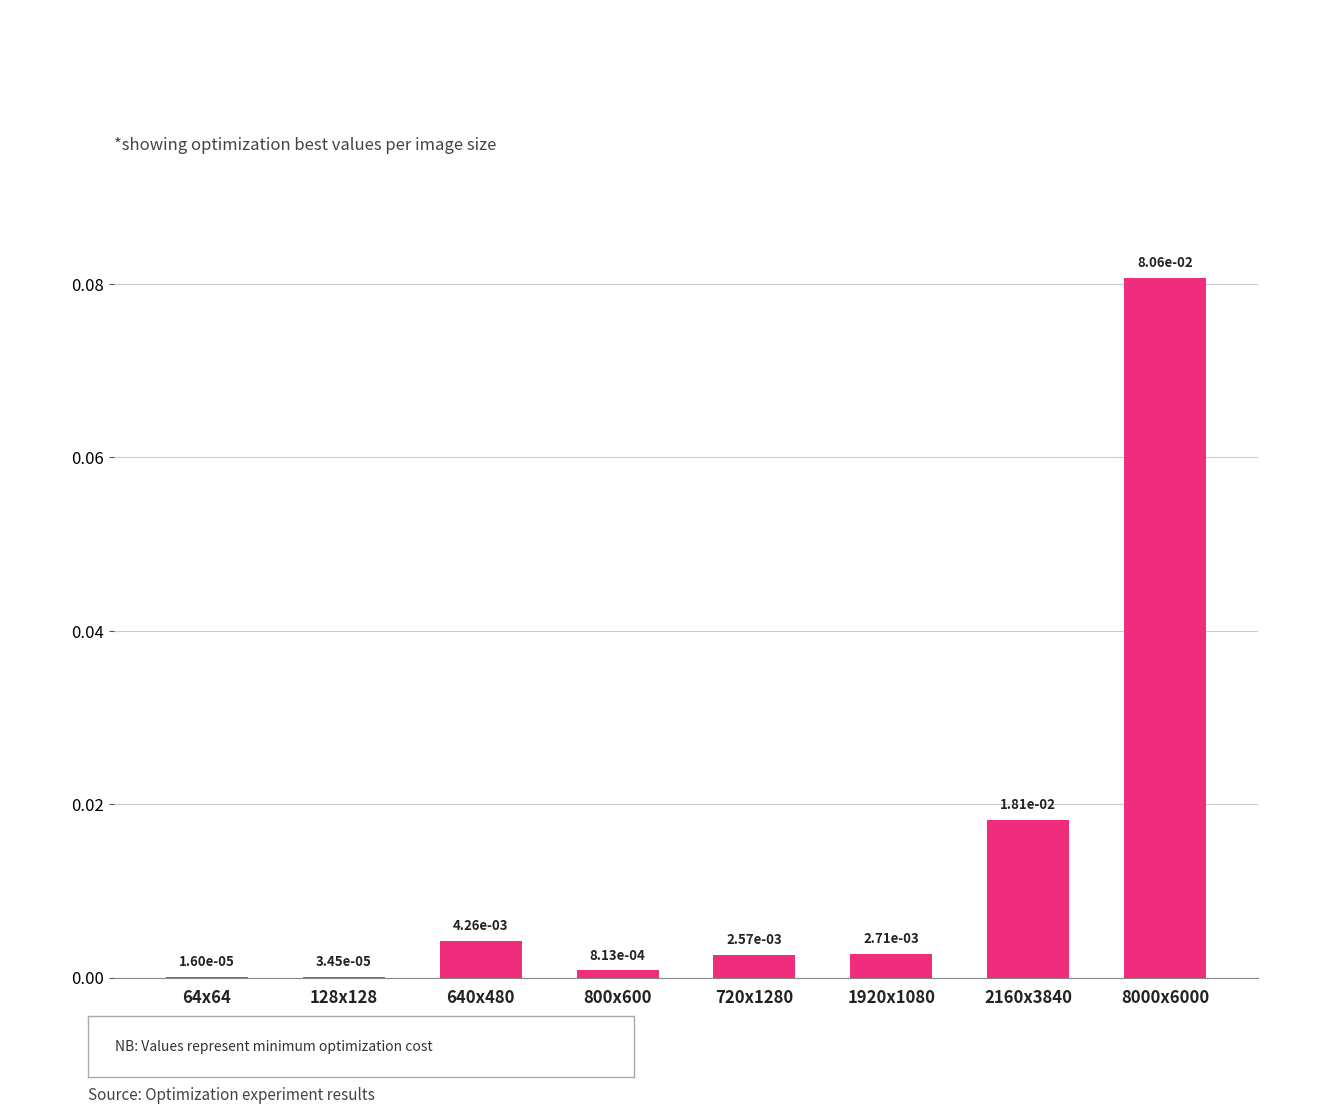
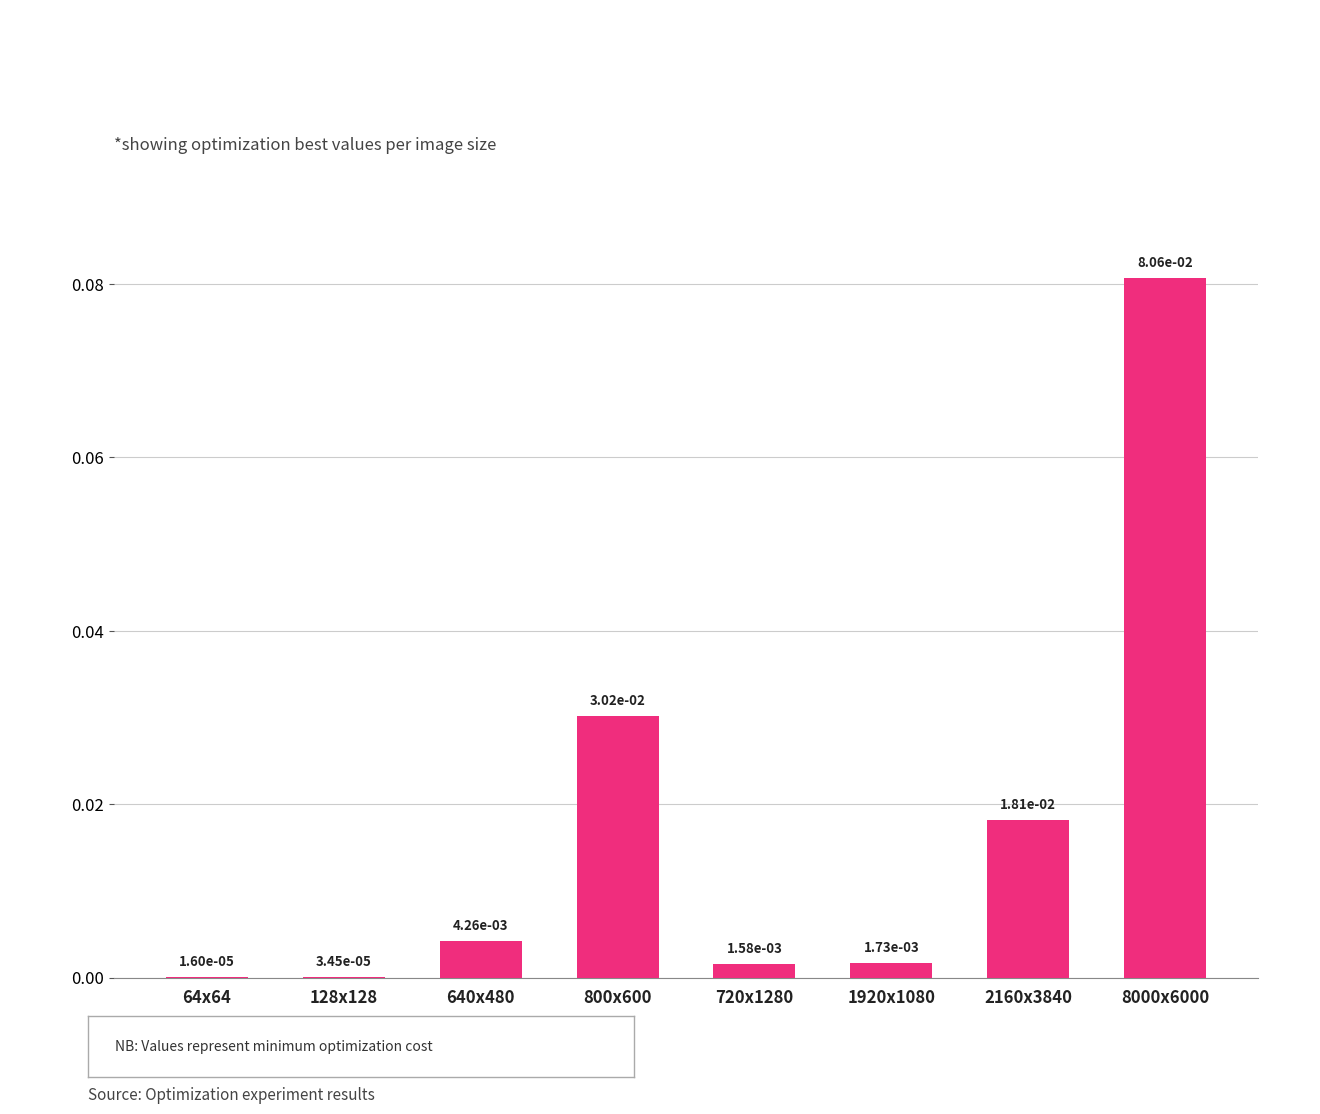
800x600: 8.13e-04 -> 3.02e-02
720x1280: 2.57e-03 -> 1.58e-03
1920x1080: 2.71e-03 -> 1.73e-03
